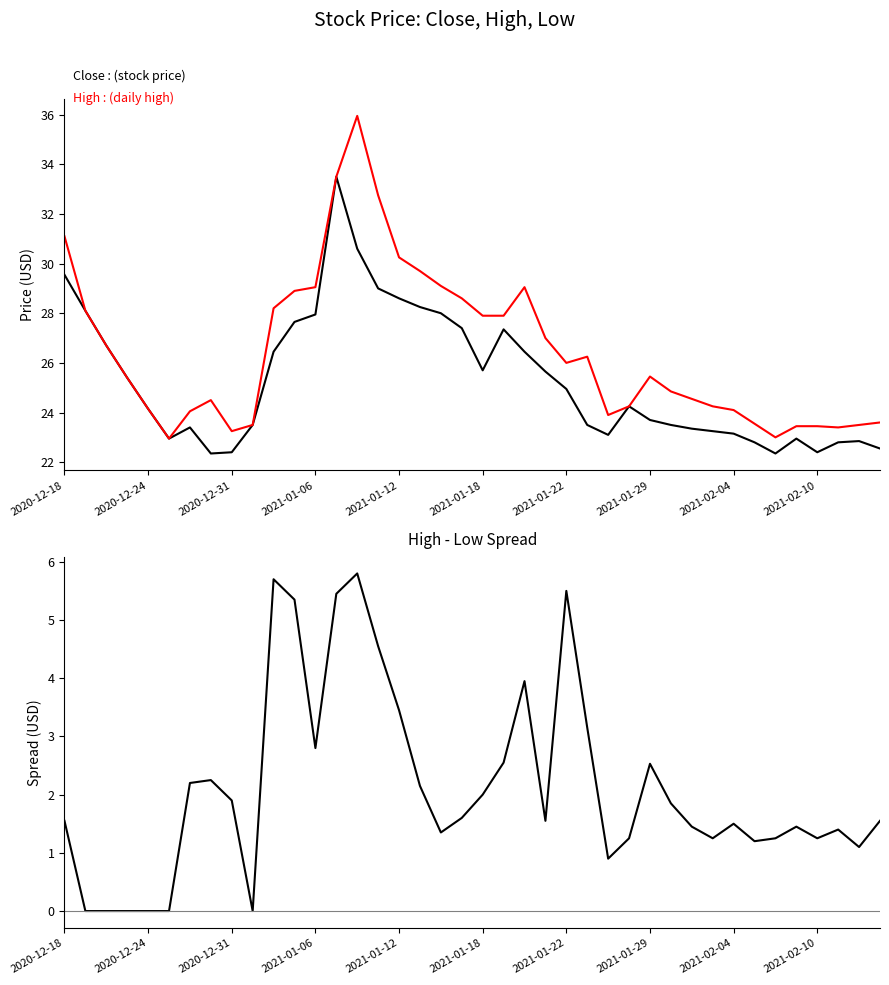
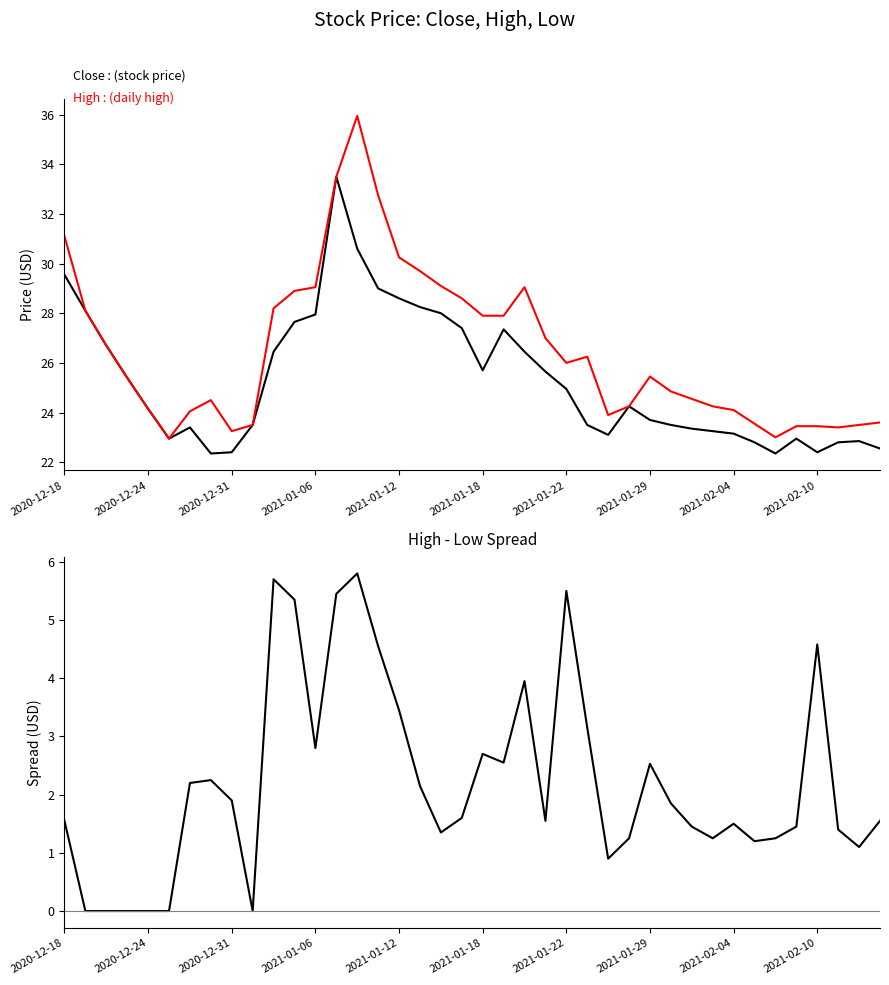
High - Low Spread, 2021-01-18: 2.0 -> 2.7
High - Low Spread, 2021-02-10: 1.3 -> 4.6
